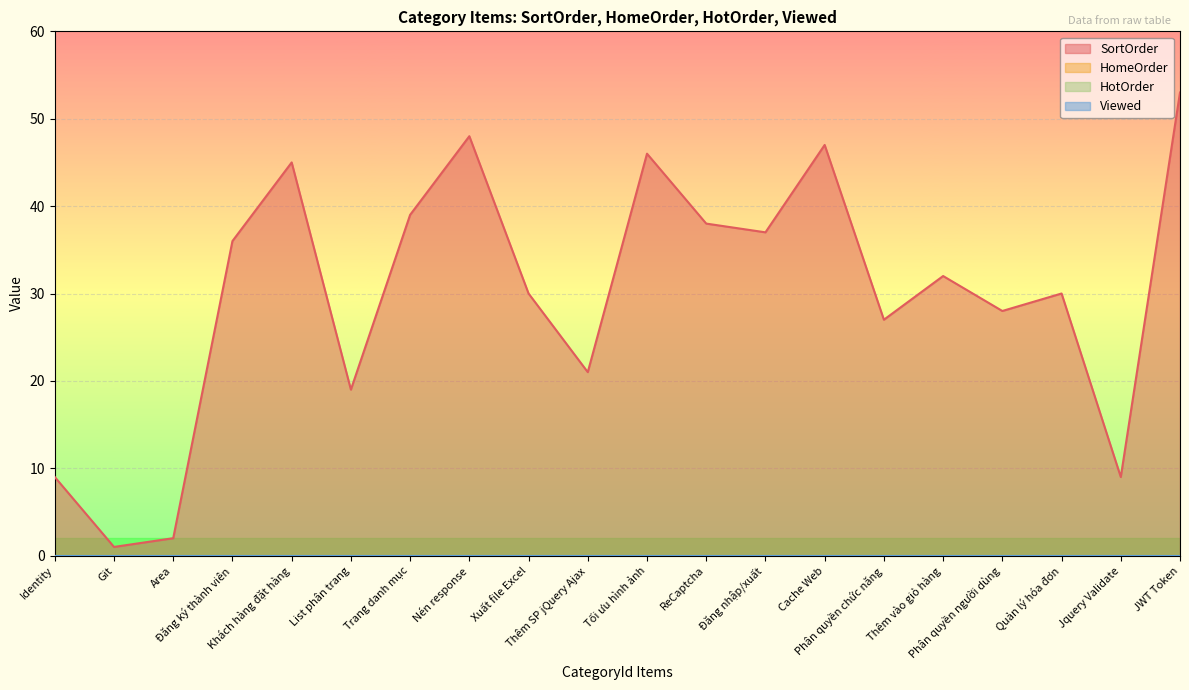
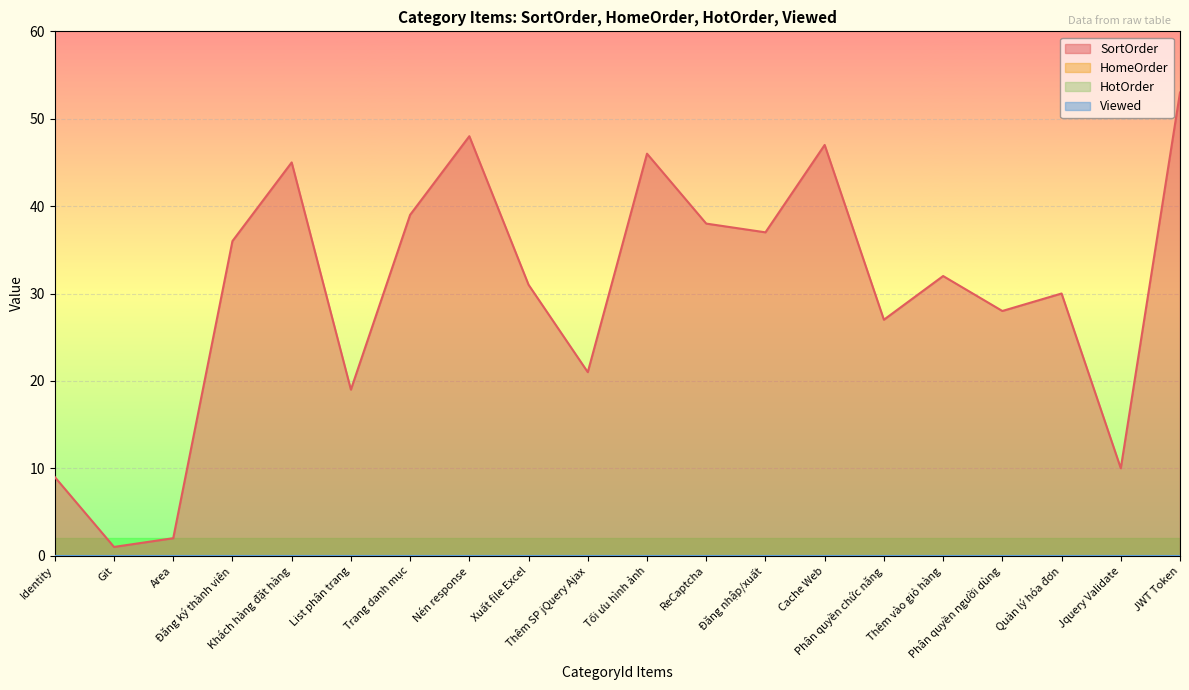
SortOrder, Xuất file Excel: 30 -> 31
SortOrder, Jquery Validate: 9 -> 10
